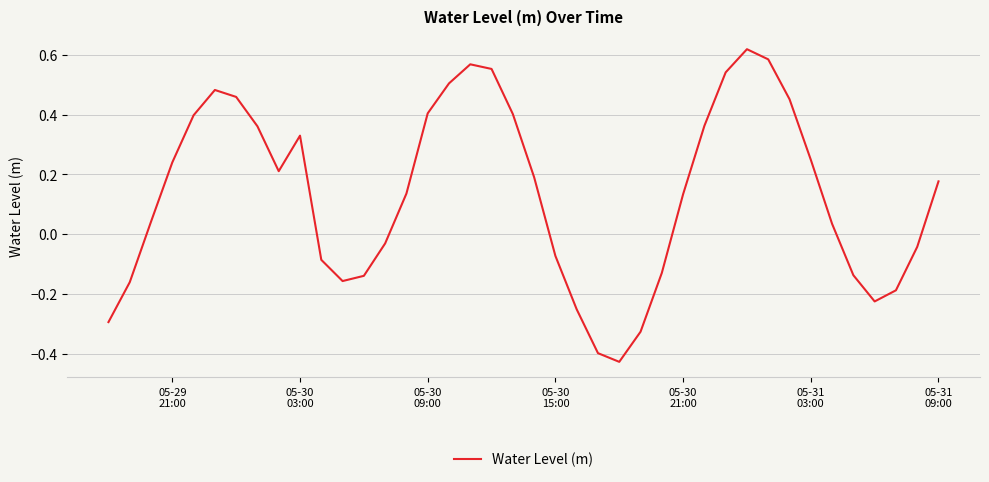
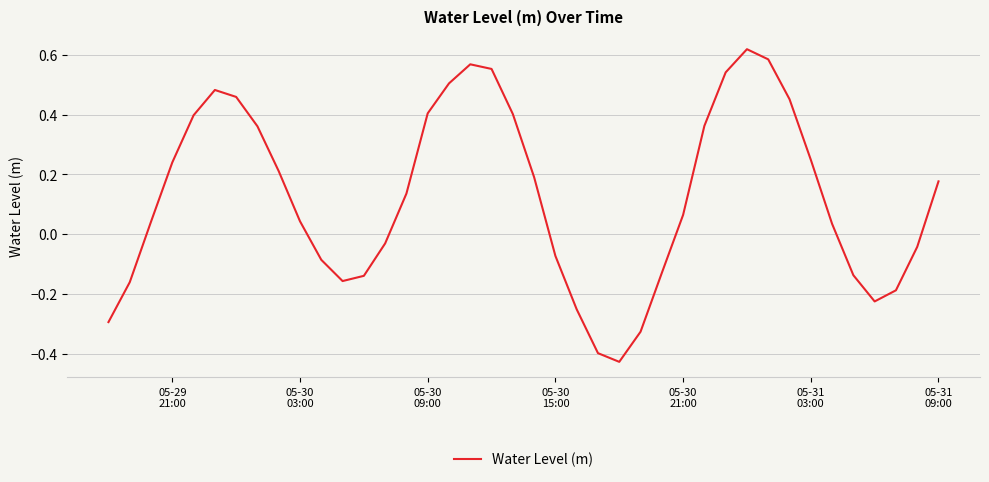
05-30 03:00: 0.33 -> 0.04
05-30 21:00: 0.13 -> 0.06
